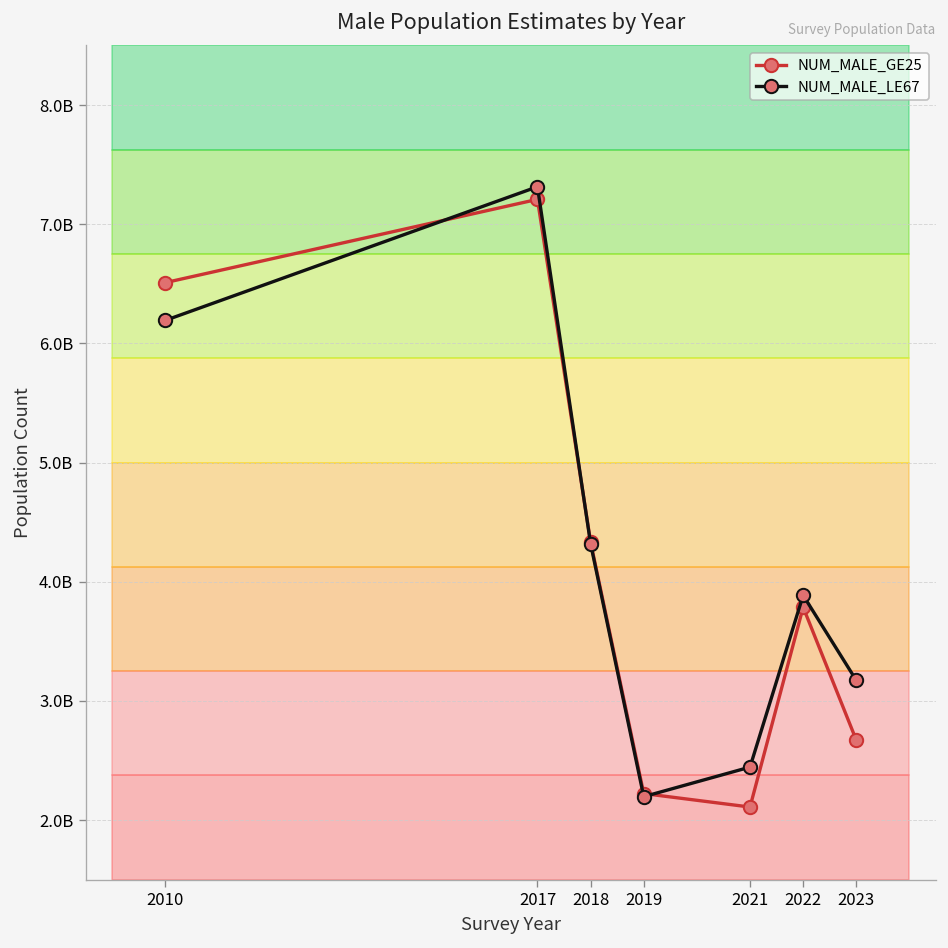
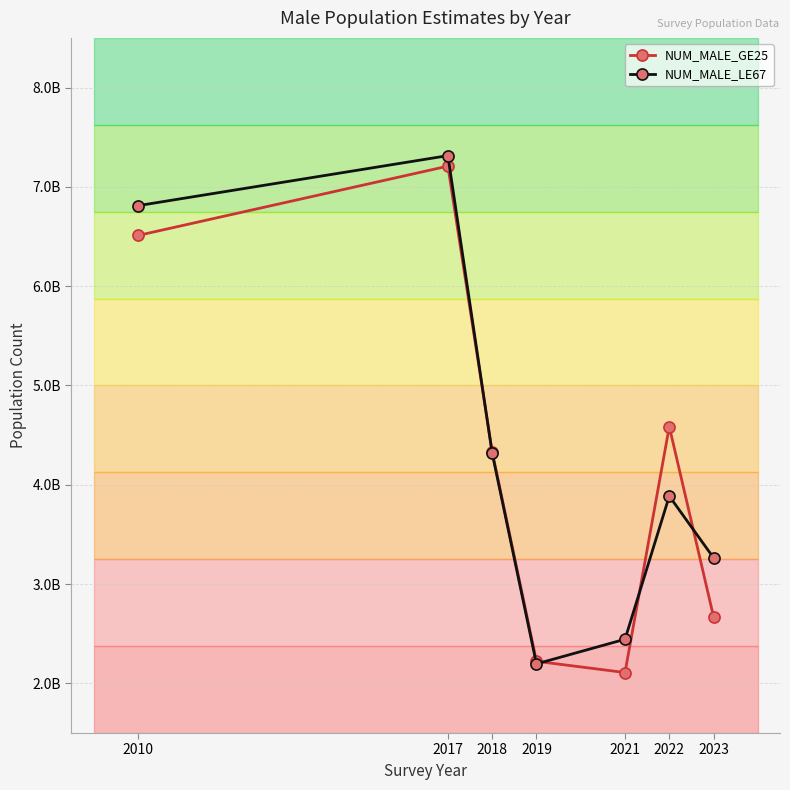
NUM_MALE_LE67, 2010: 6200000000 -> 6800000000
NUM_MALE_GE25, 2022: 3800000000 -> 4600000000
NUM_MALE_LE67, 2023: 3200000000 -> 3300000000
